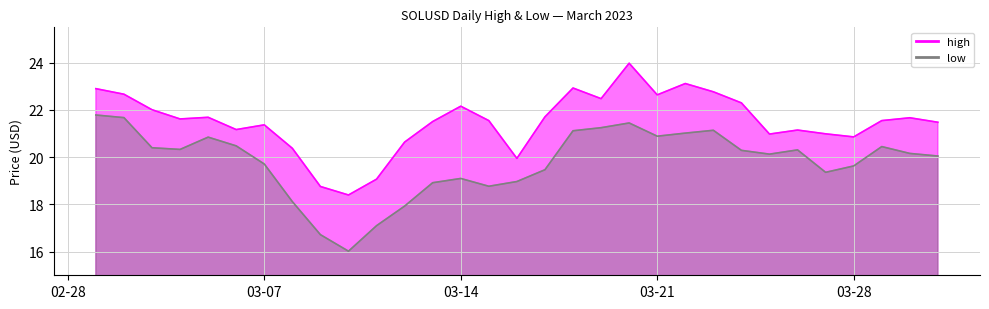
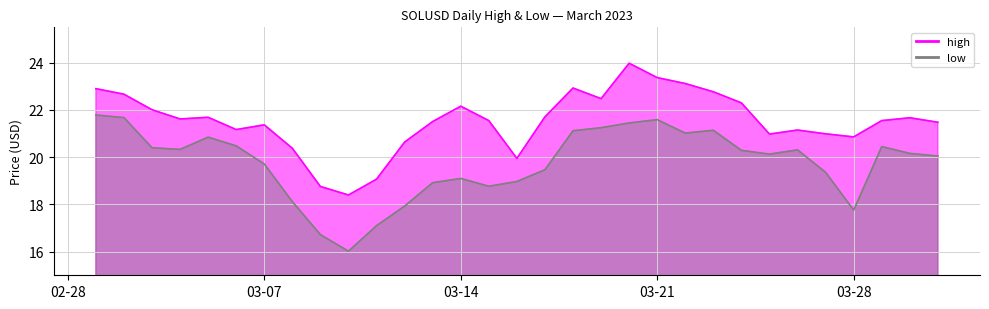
high, 03-21: 22.6 -> 23.4
low, 03-21: 20.9 -> 21.6
low, 03-28: 19.6 -> 17.8
